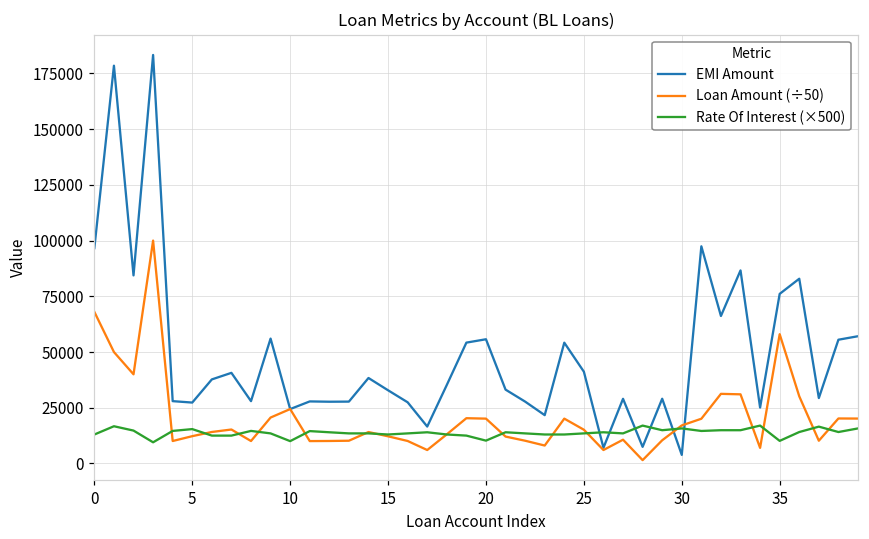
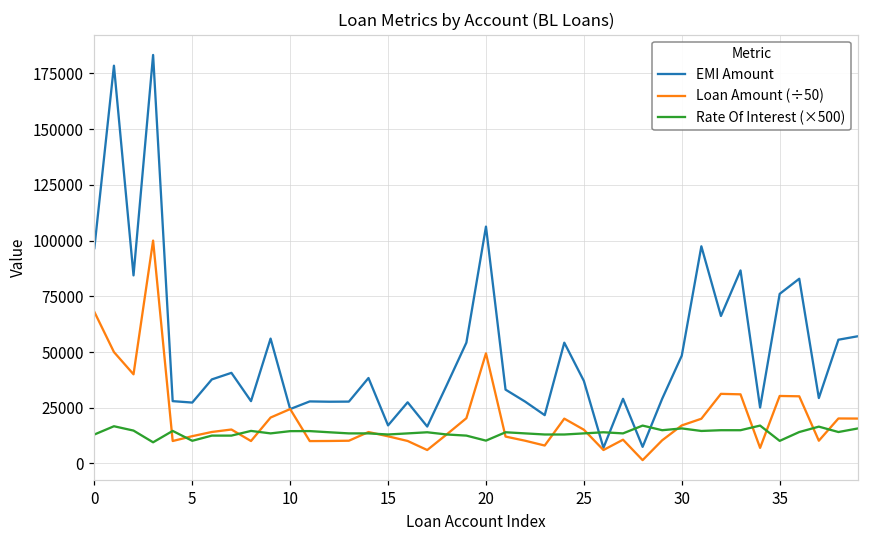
Rate Of Interest (×500), 5: 15000 -> 10000
Rate Of Interest (×500), 10: 10000 -> 15000
EMI Amount, 15: 33000 -> 17000
EMI Amount, 20: 56000 -> 106000
Loan Amount (÷50), 20: 20000 -> 49000
EMI Amount, 25: 41000 -> 37000
EMI Amount, 30: 4000 -> 48000
Loan Amount (÷50), 35: 58000 -> 30000
